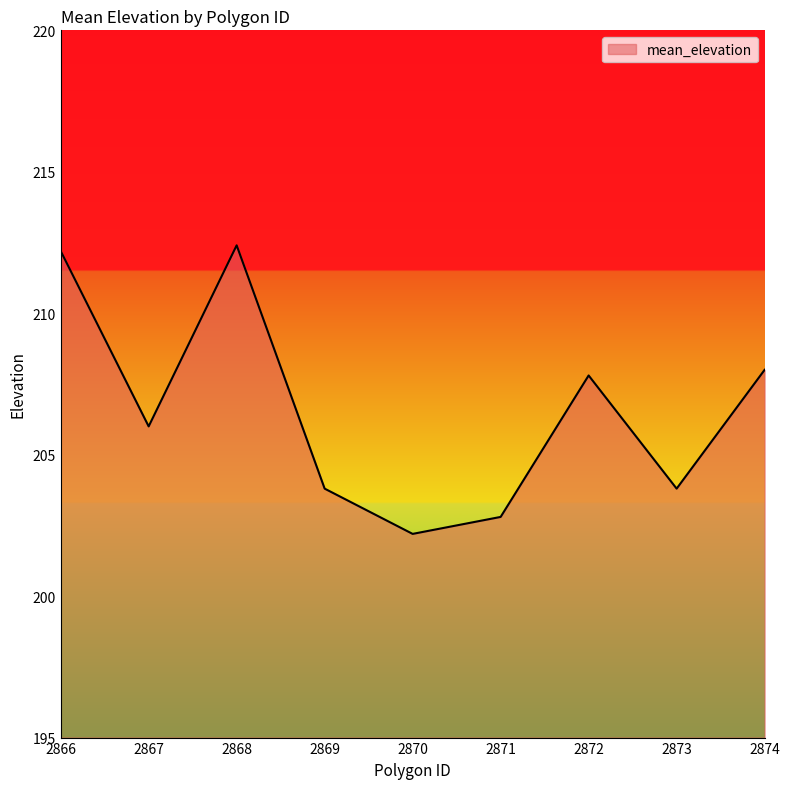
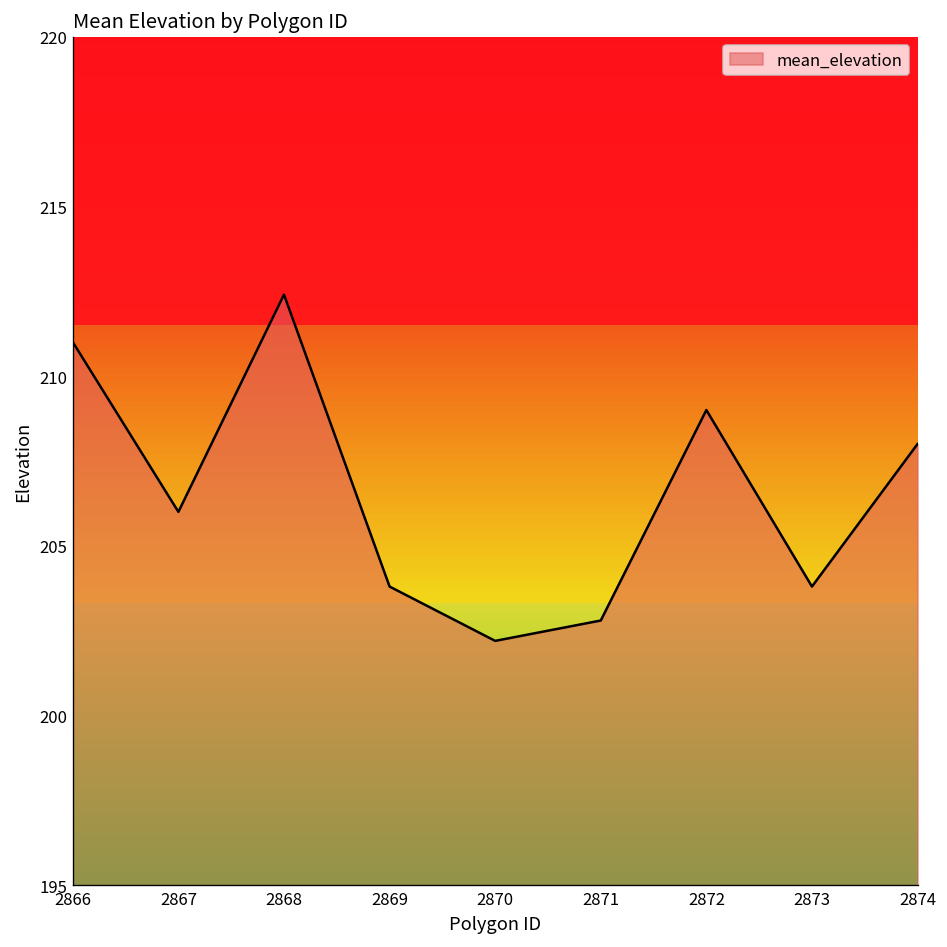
2866: 212.2 -> 211.0
2872: 207.8 -> 209.0
